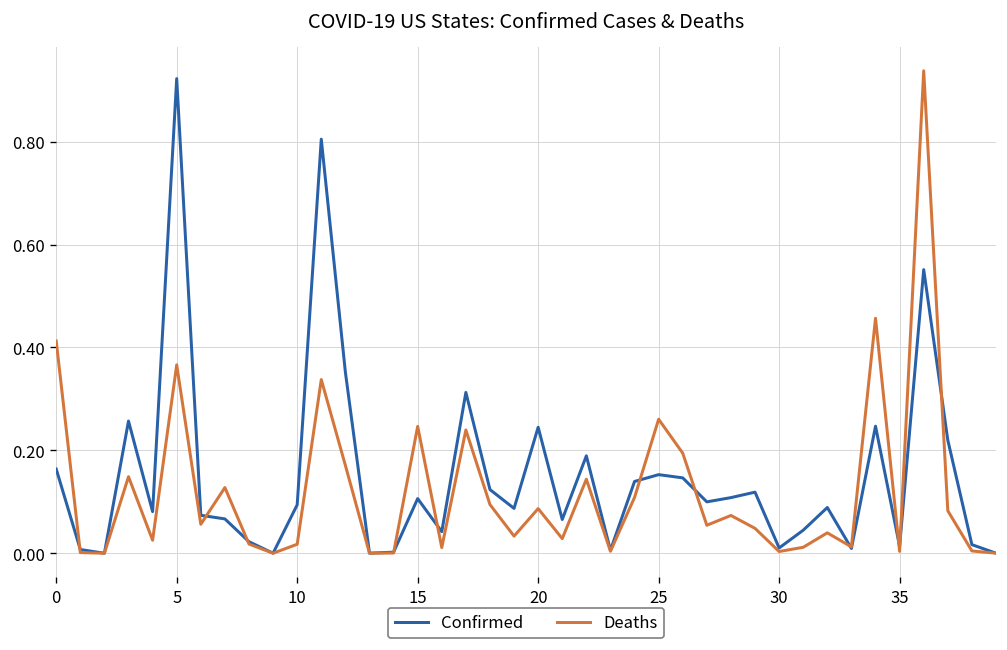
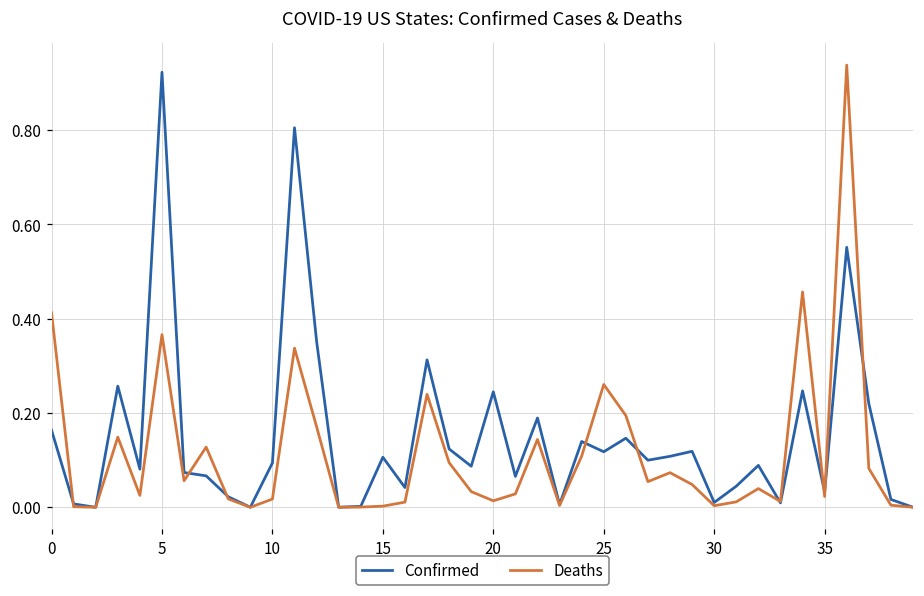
Deaths, 15: 0.25 -> 0.00
Deaths, 20: 0.09 -> 0.01
Confirmed, 25: 0.15 -> 0.12
Confirmed, 35: 0.01 -> 0.03
Deaths, 35: 0.00 -> 0.02
